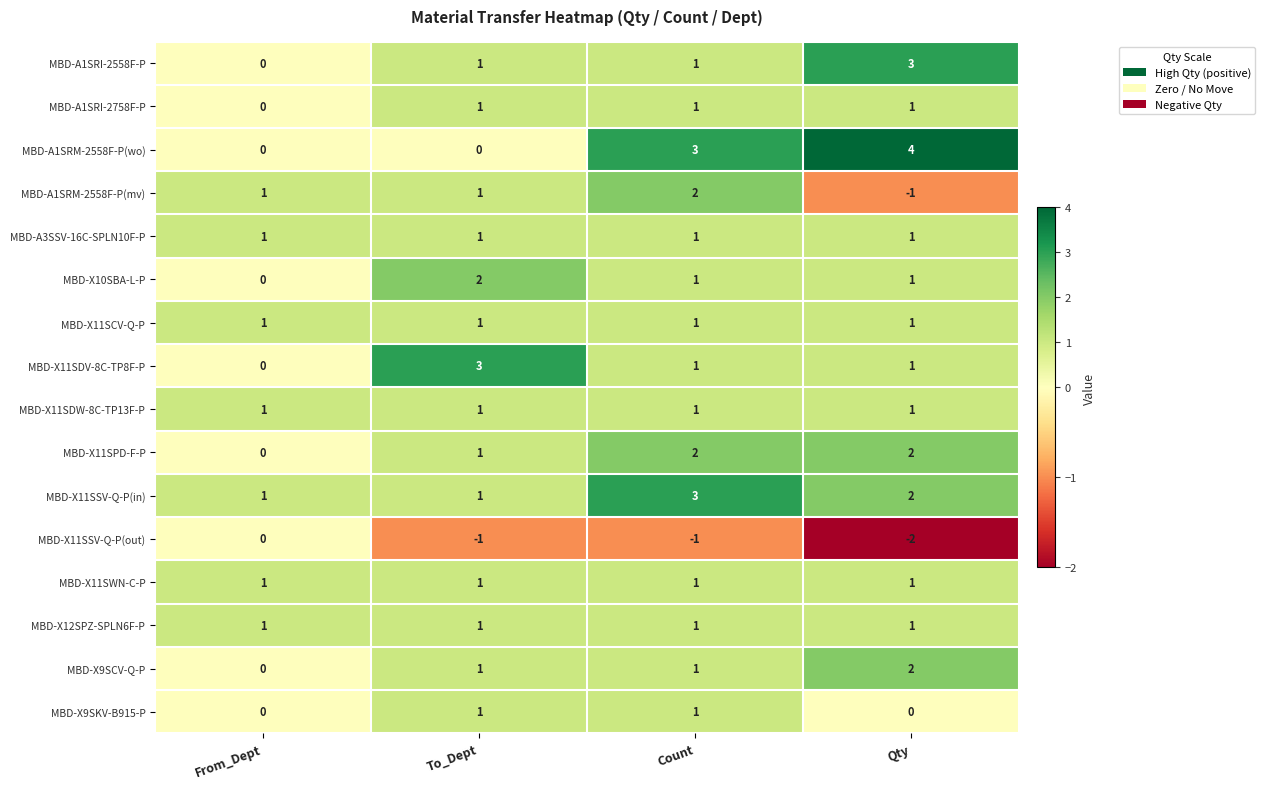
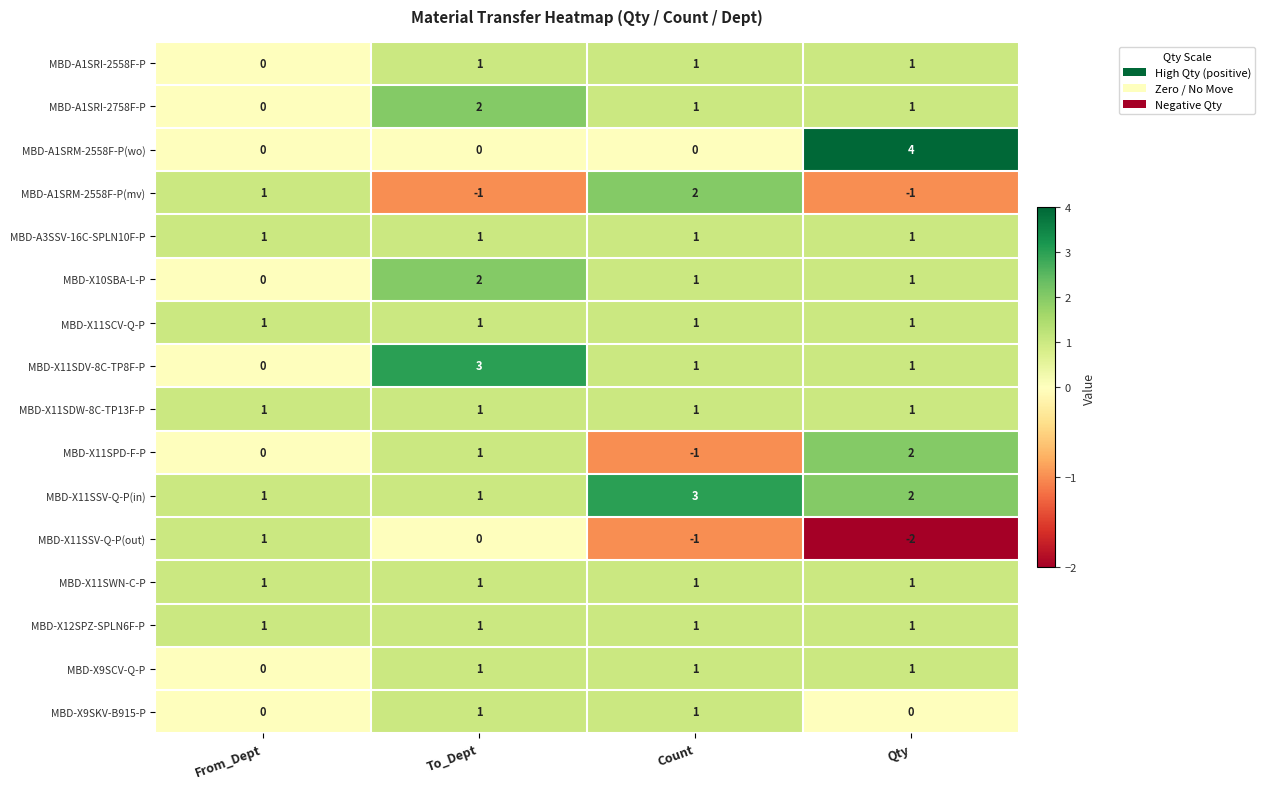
MBD-A1SRI-2558F-P, Qty: 3 -> 1
MBD-A1SRI-2758F-P, To_Dept: 1 -> 2
MBD-A1SRM-2558F-P(wo), Count: 3 -> 0
MBD-A1SRM-2558F-P(mv), To_Dept: 1 -> -1
MBD-X11SPD-F-P, Count: 2 -> -1
MBD-X11SSV-Q-P(out), From_Dept: 0 -> 1
MBD-X11SSV-Q-P(out), To_Dept: -1 -> 0
MBD-X9SCV-Q-P, Qty: 2 -> 1
